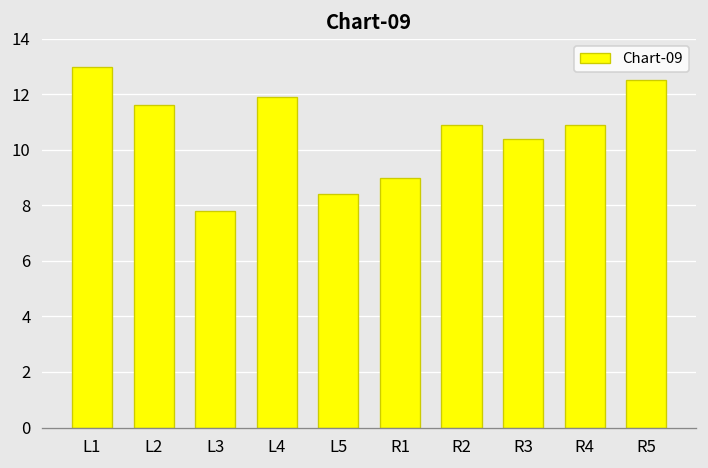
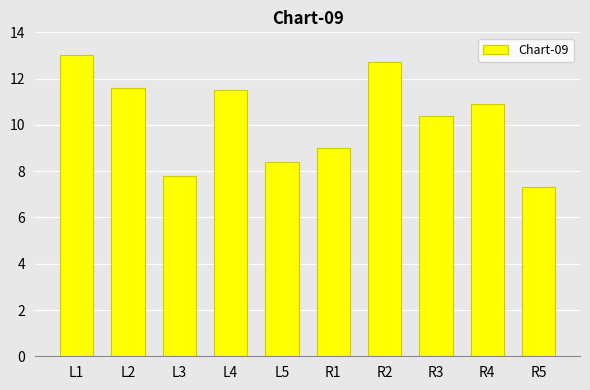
L4: 11.9 -> 11.5
R2: 10.9 -> 12.7
R5: 12.5 -> 7.3
